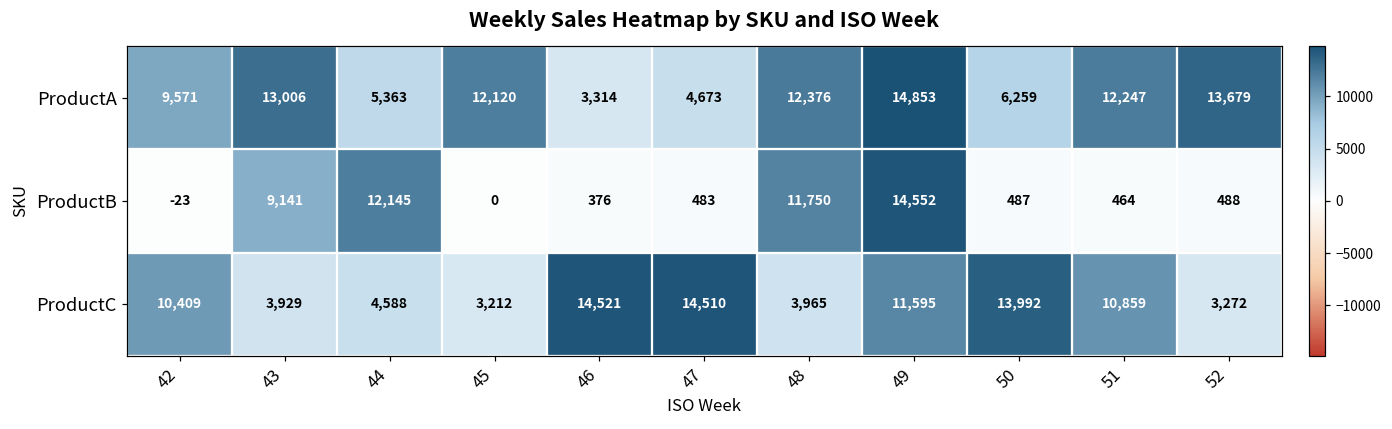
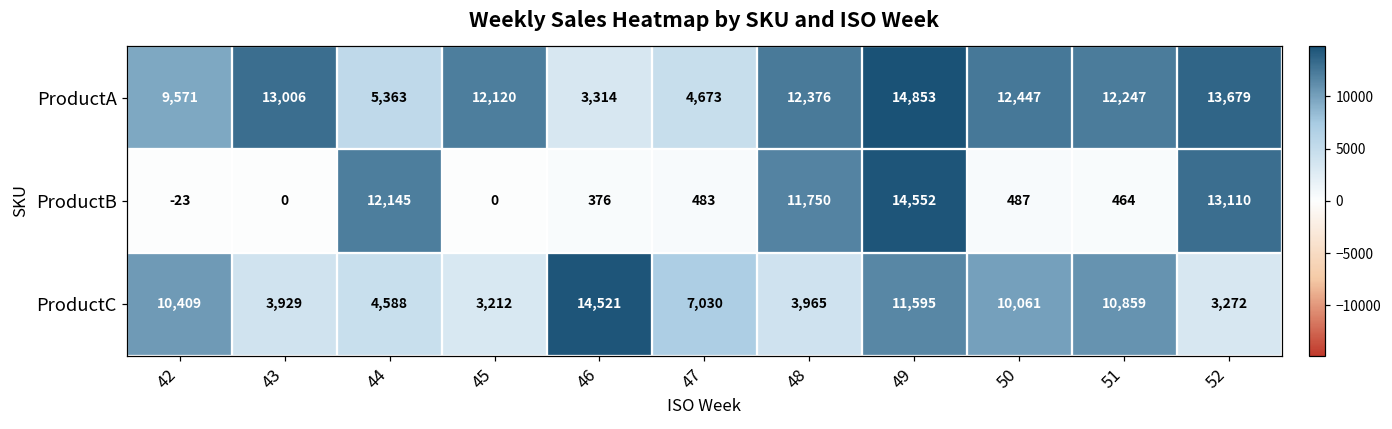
ProductA, 50: 6,259 -> 12,447
ProductB, 43: 9,141 -> 0
ProductB, 52: 488 -> 13,110
ProductC, 47: 14,510 -> 7,030
ProductC, 50: 13,992 -> 10,061
